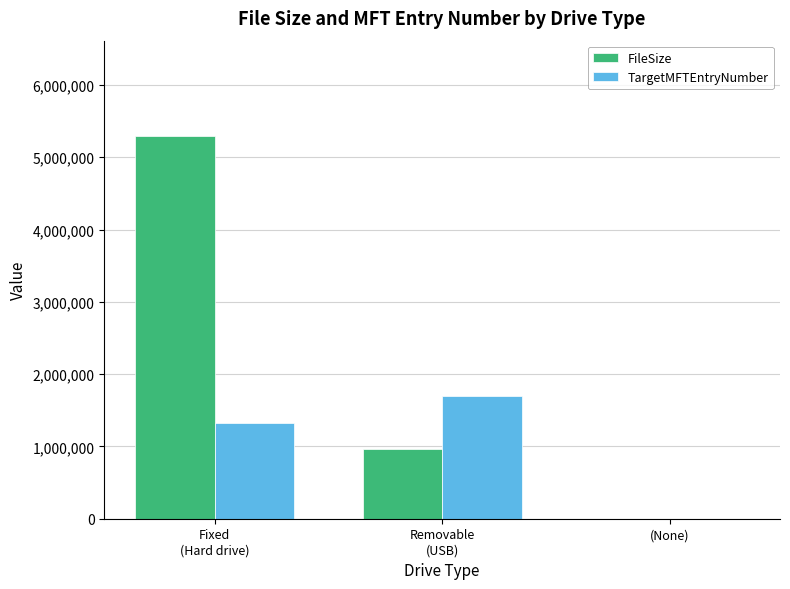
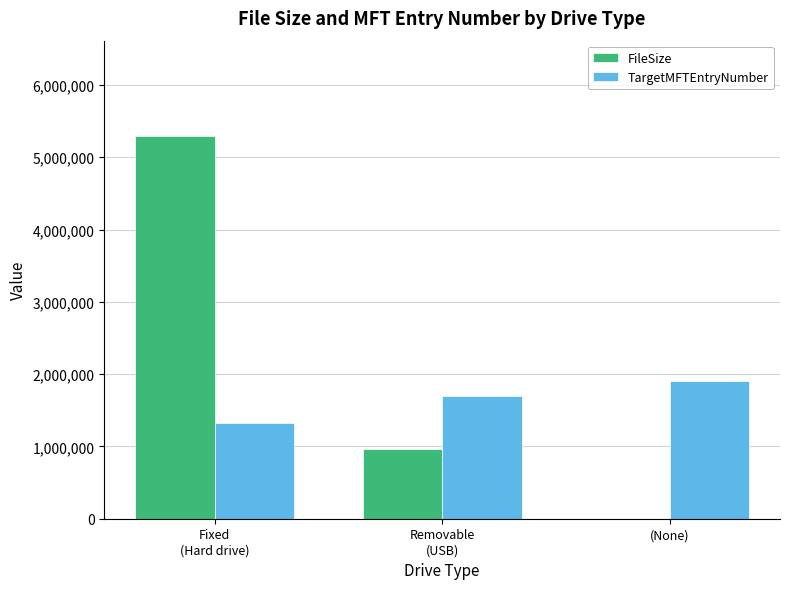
TargetMFTEntryNumber, (None): 0 -> 1,900,000
